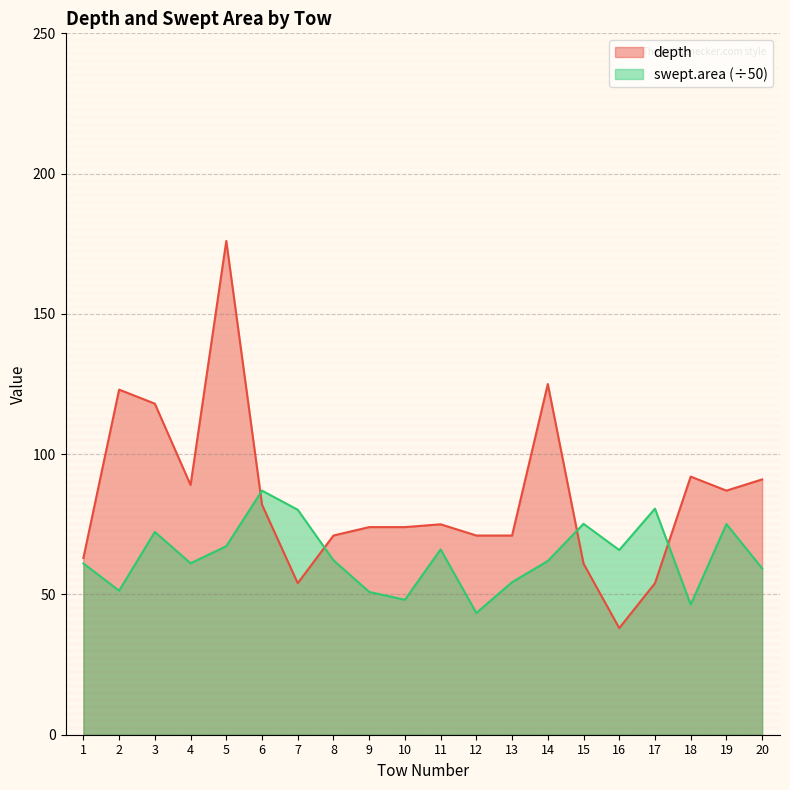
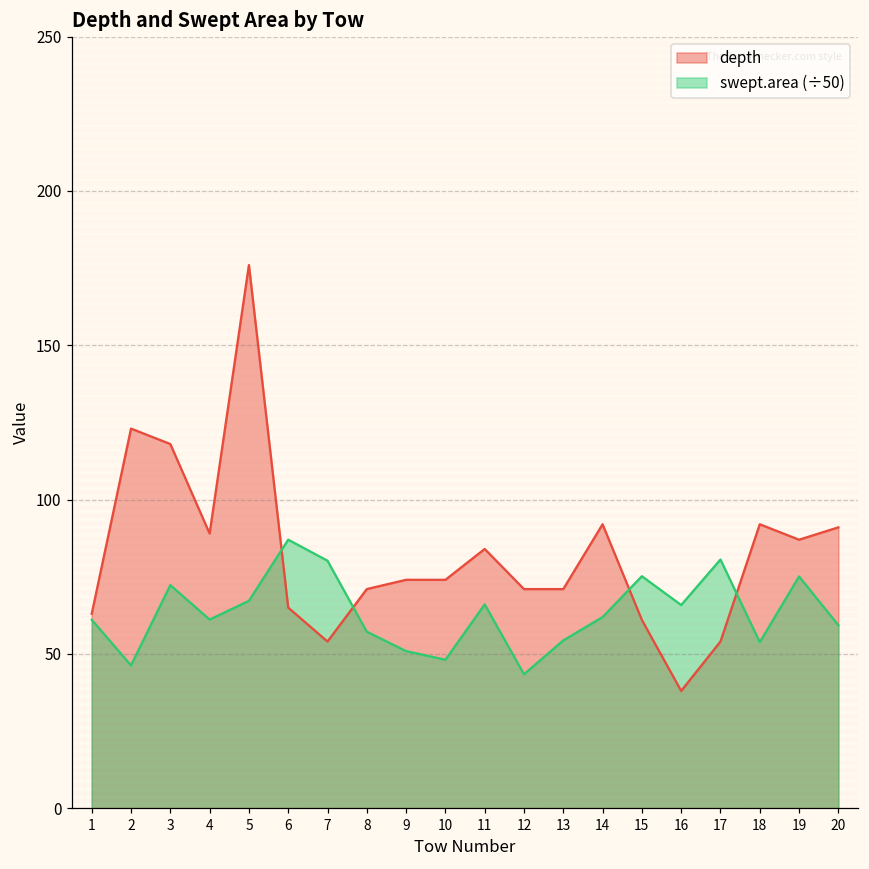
swept.area (÷50), 2: 51 -> 46
depth, 6: 82 -> 65
swept.area (÷50), 8: 62 -> 57
depth, 11: 75 -> 84
depth, 14: 125 -> 92
swept.area (÷50), 18: 46 -> 54
